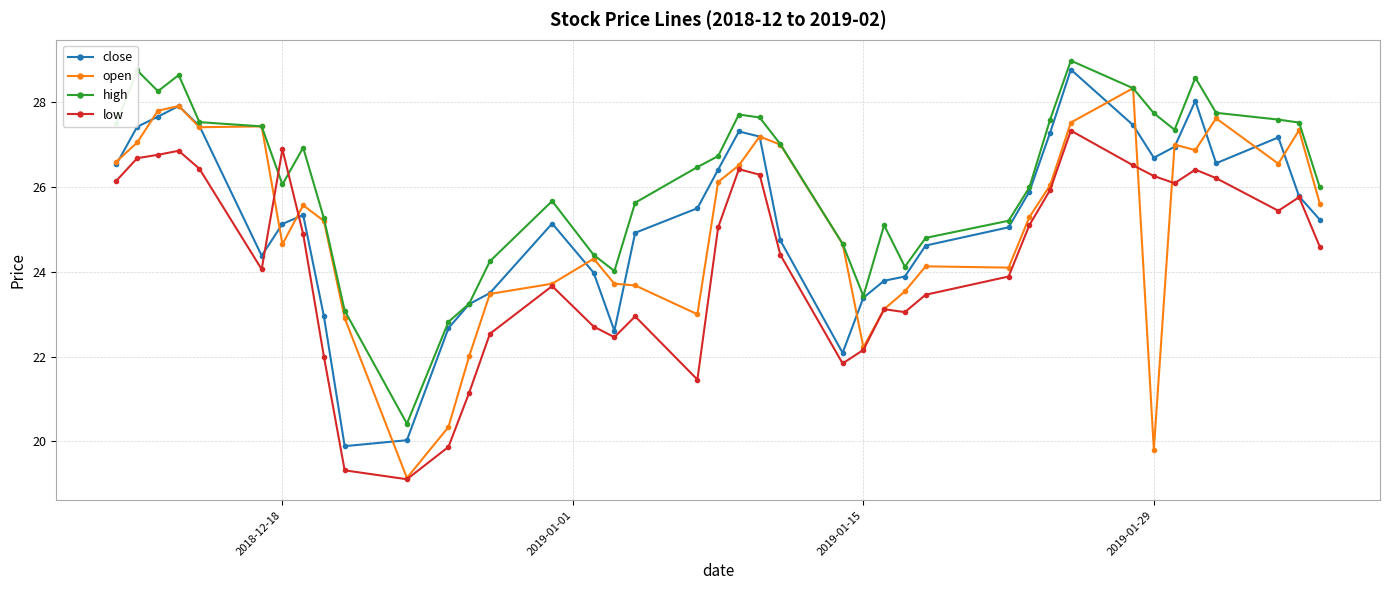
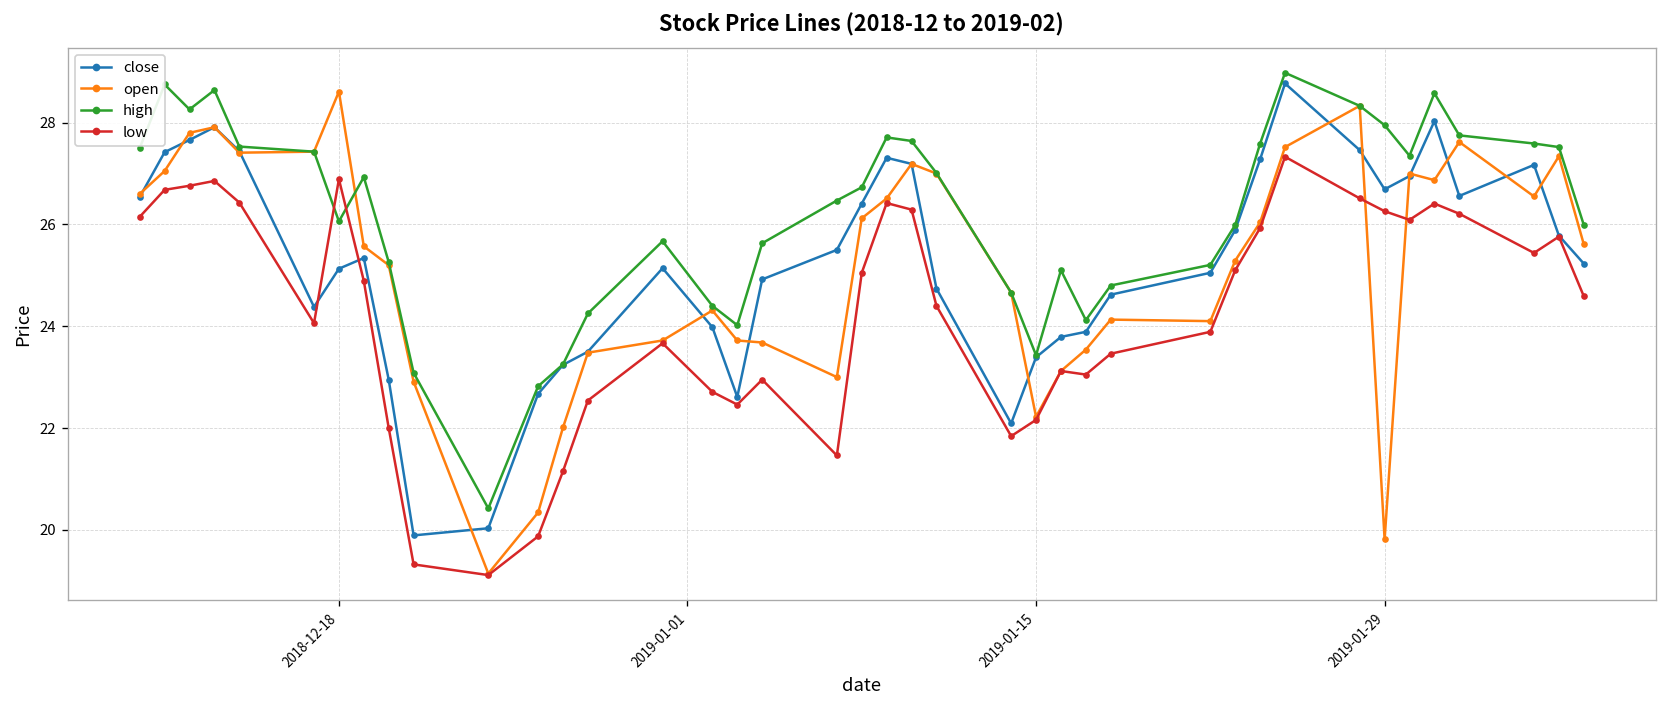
open, 2018-12-18: 24.7 -> 28.6
high, 2019-01-29: 27.7 -> 28.0
